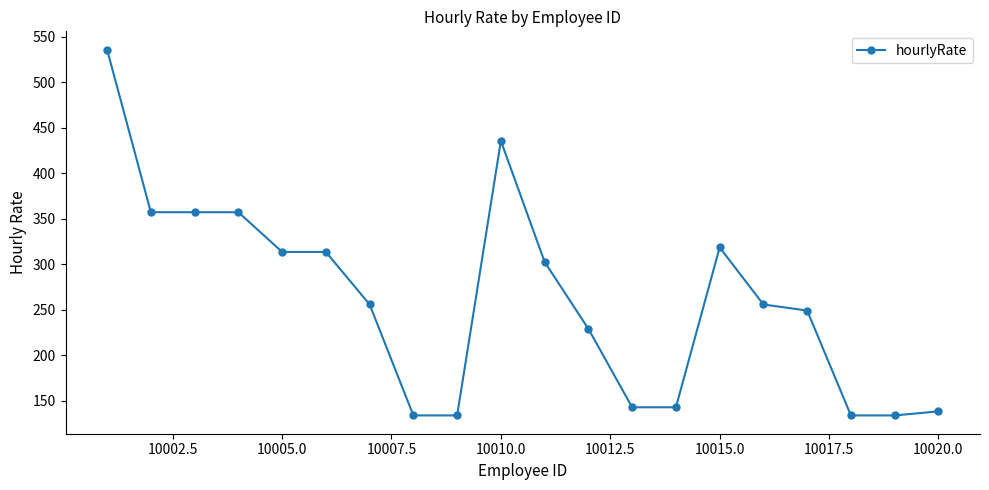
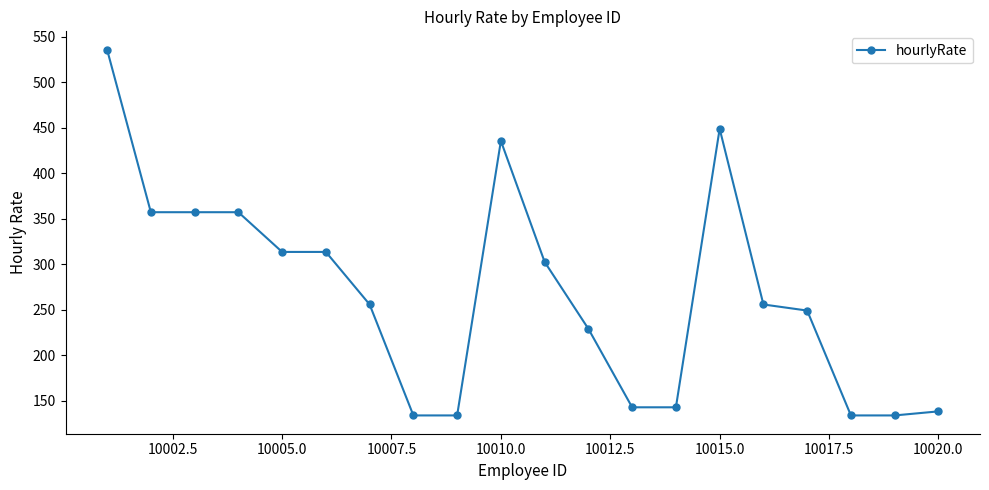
10015.0: 320 -> 450
